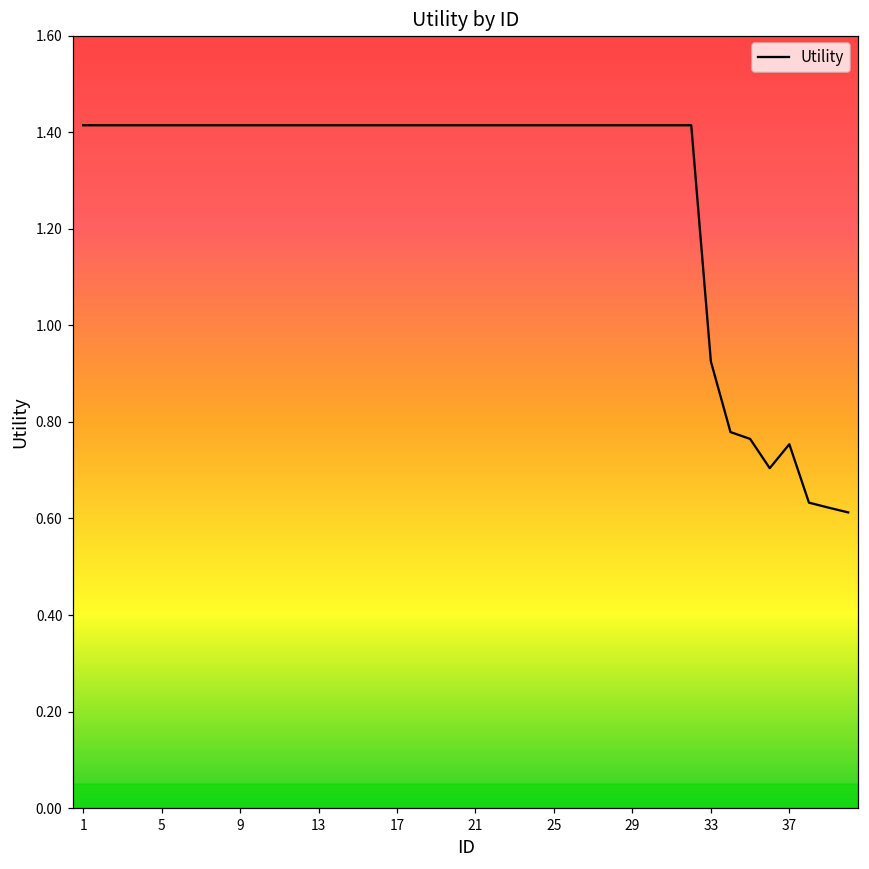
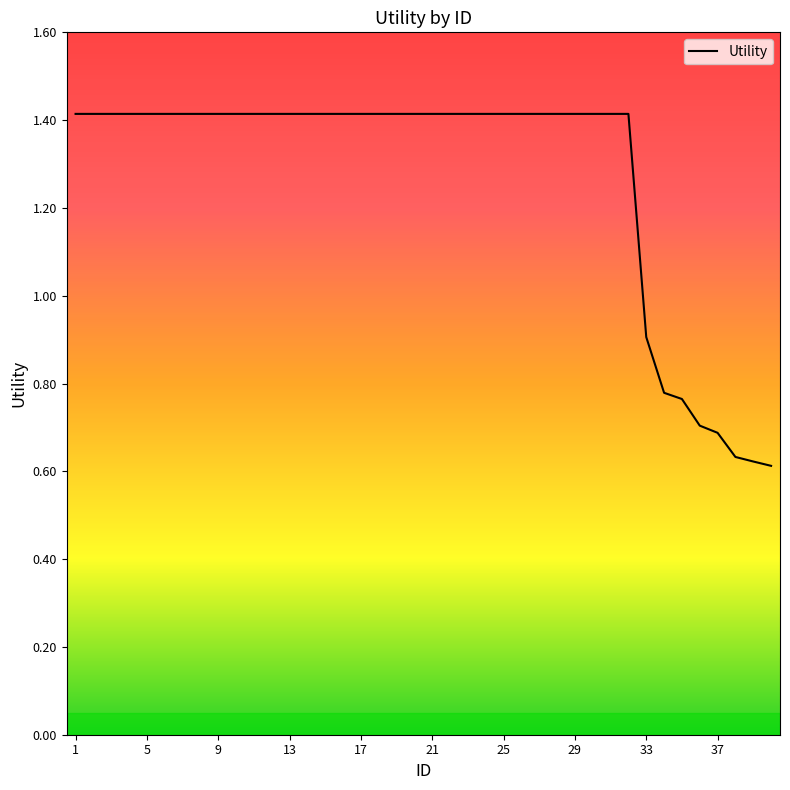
33: 0.93 -> 0.91
37: 0.75 -> 0.69
